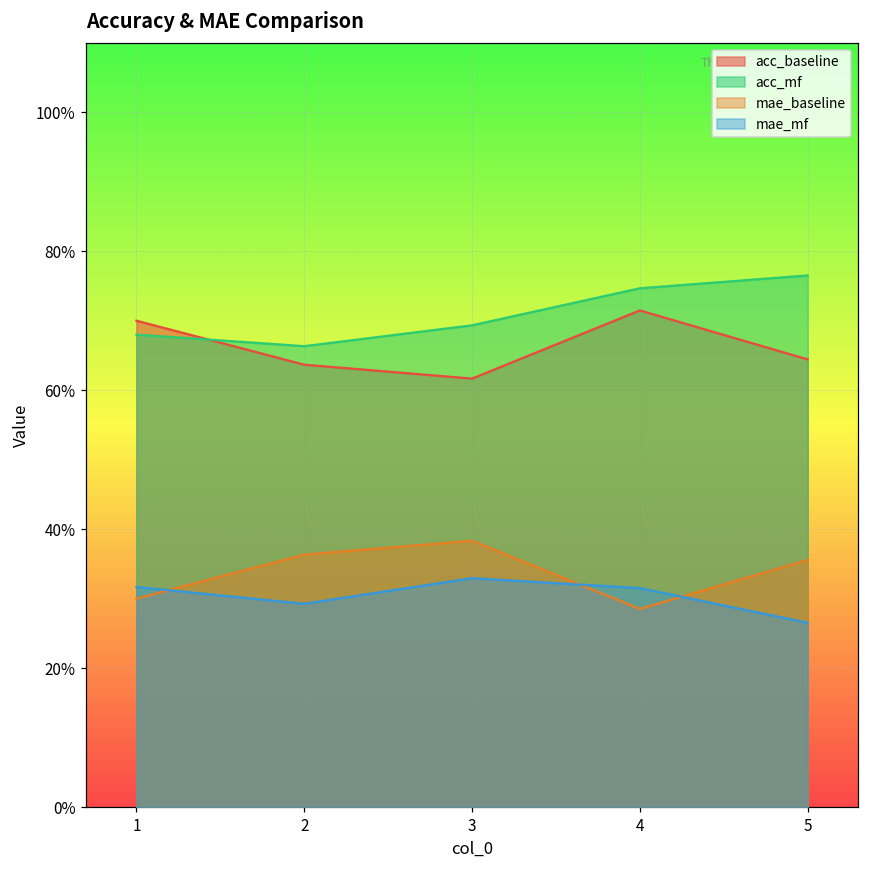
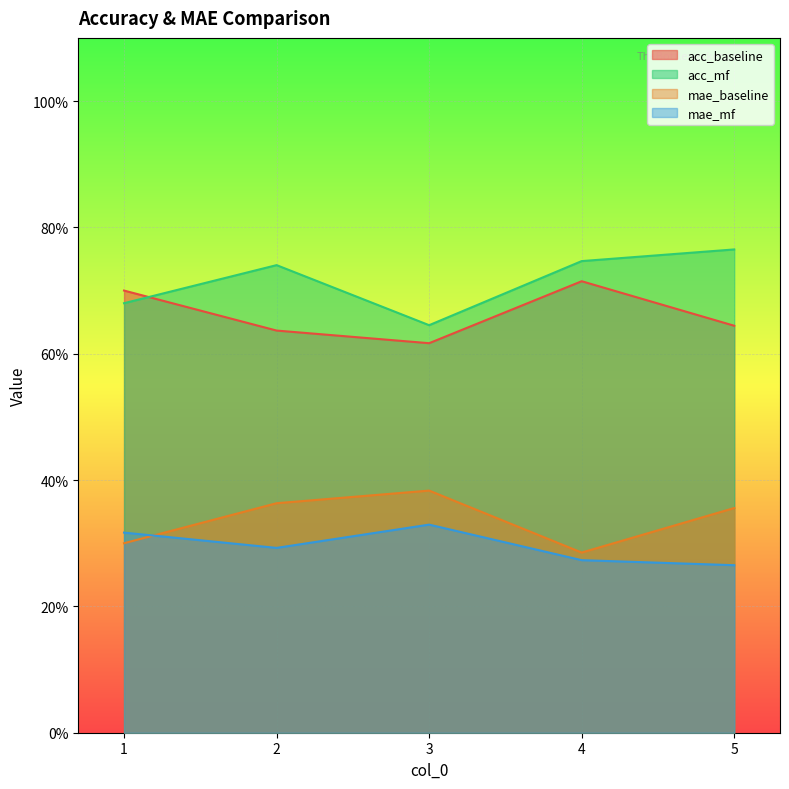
acc_mf, 2: 66% -> 74%
acc_mf, 3: 69% -> 65%
mae_mf, 4: 32% -> 27%
